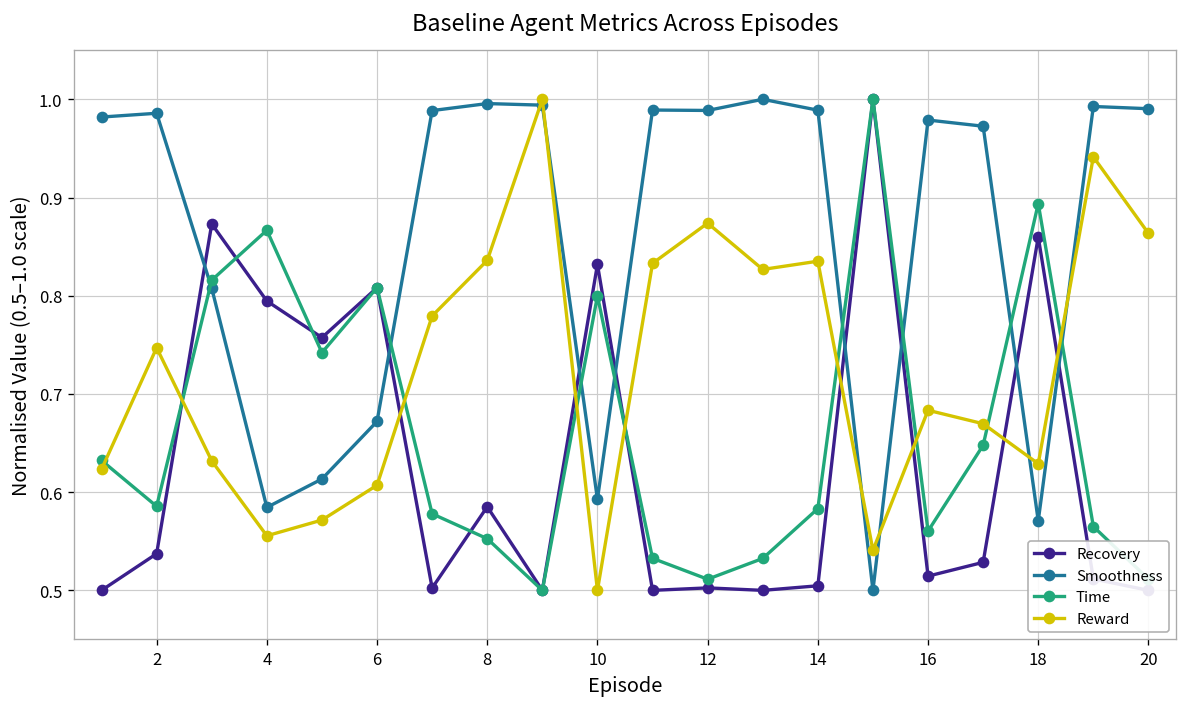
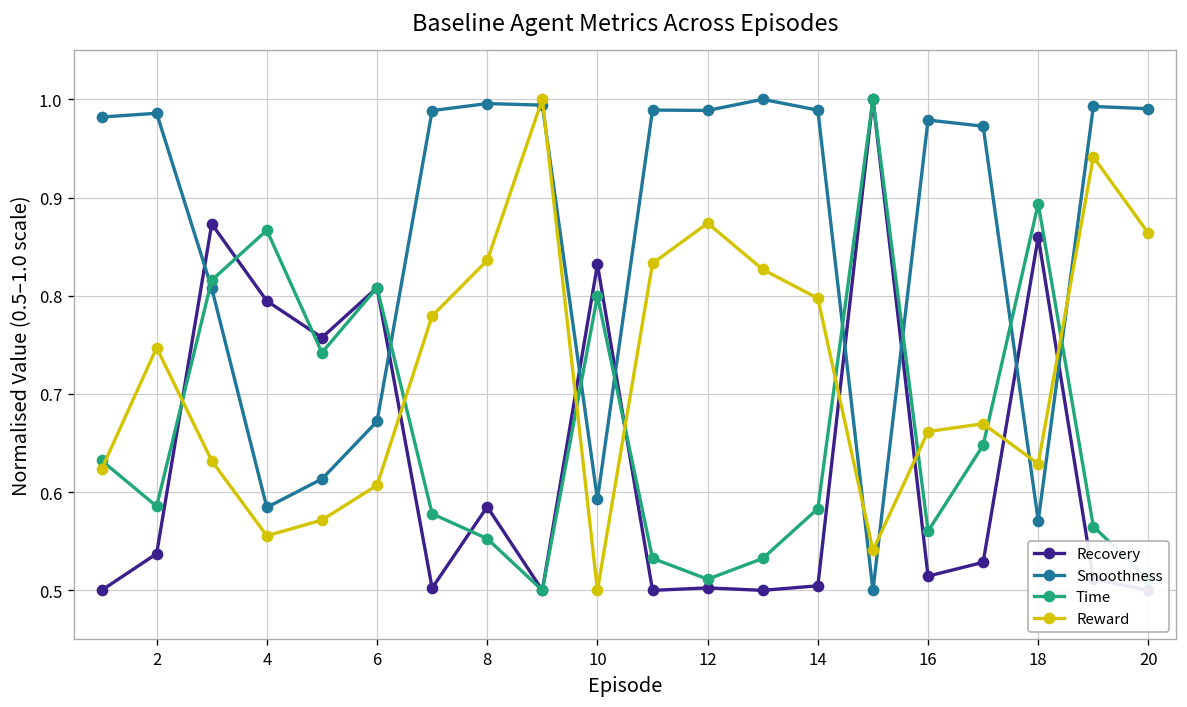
Reward, 14: 0.84 -> 0.80
Reward, 16: 0.68 -> 0.66
